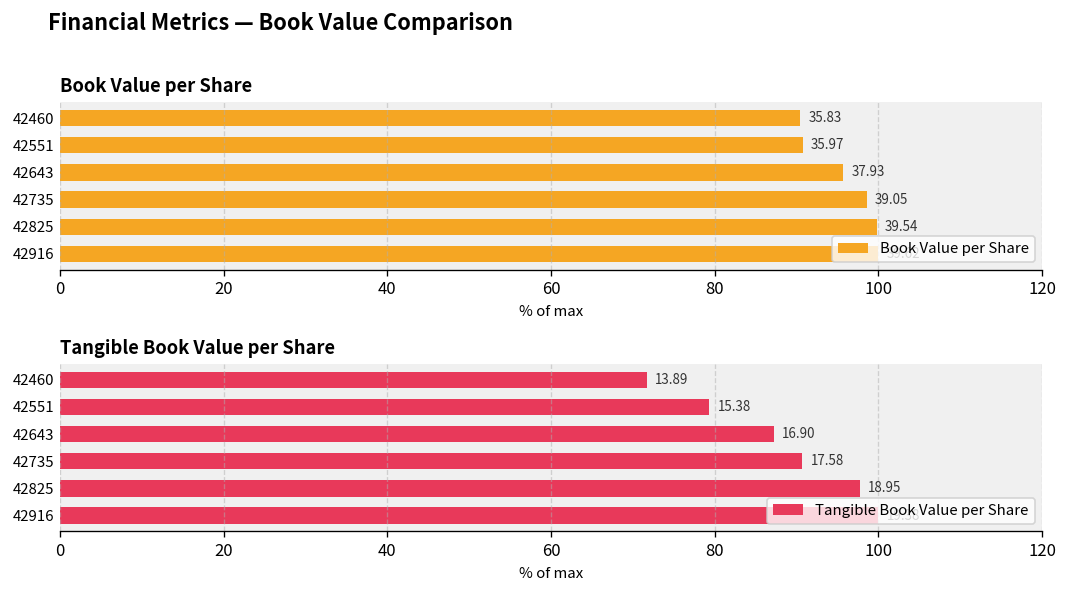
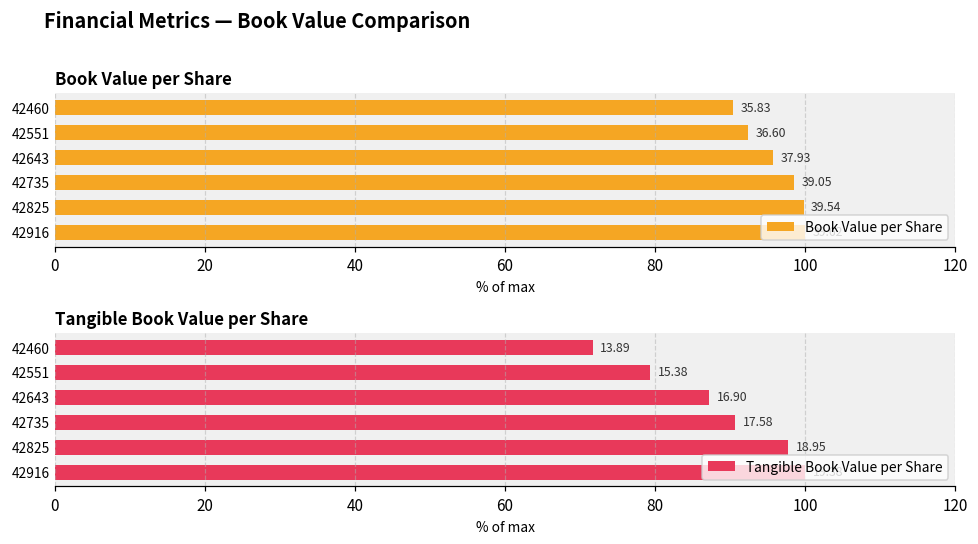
Book Value per Share, 42551: 35.97 -> 36.60
